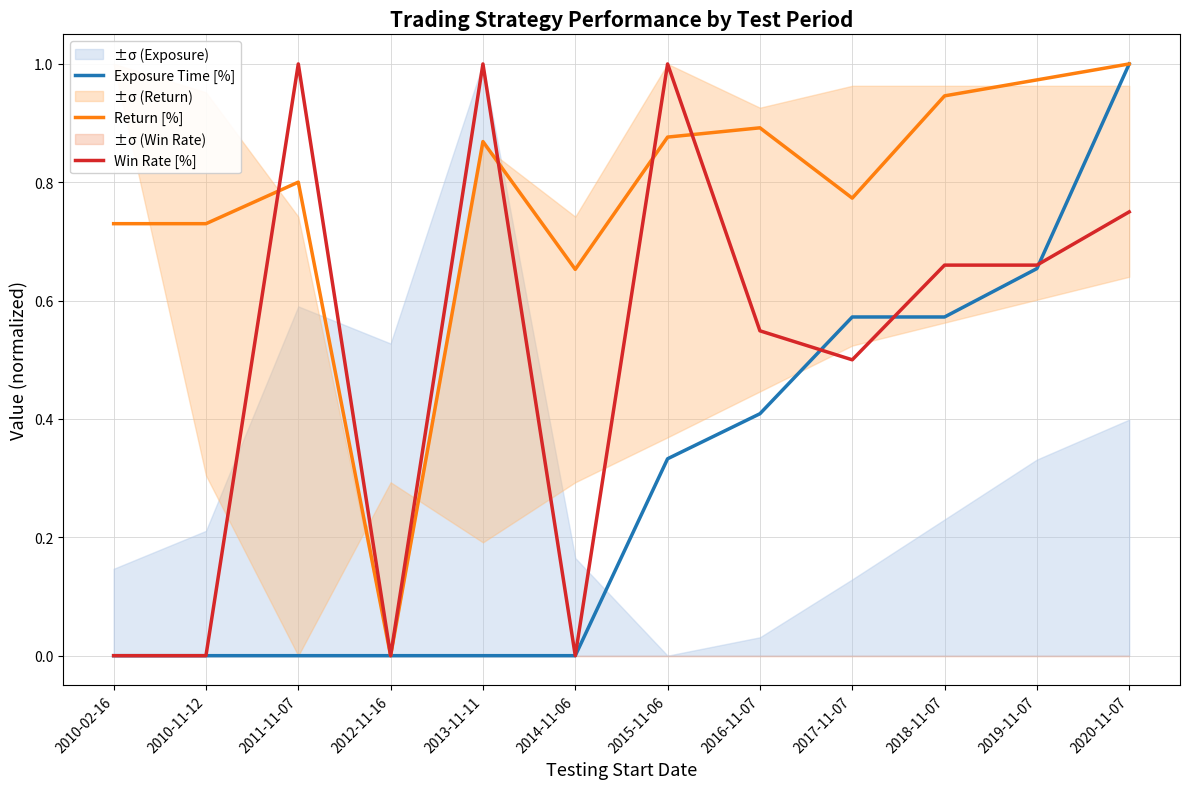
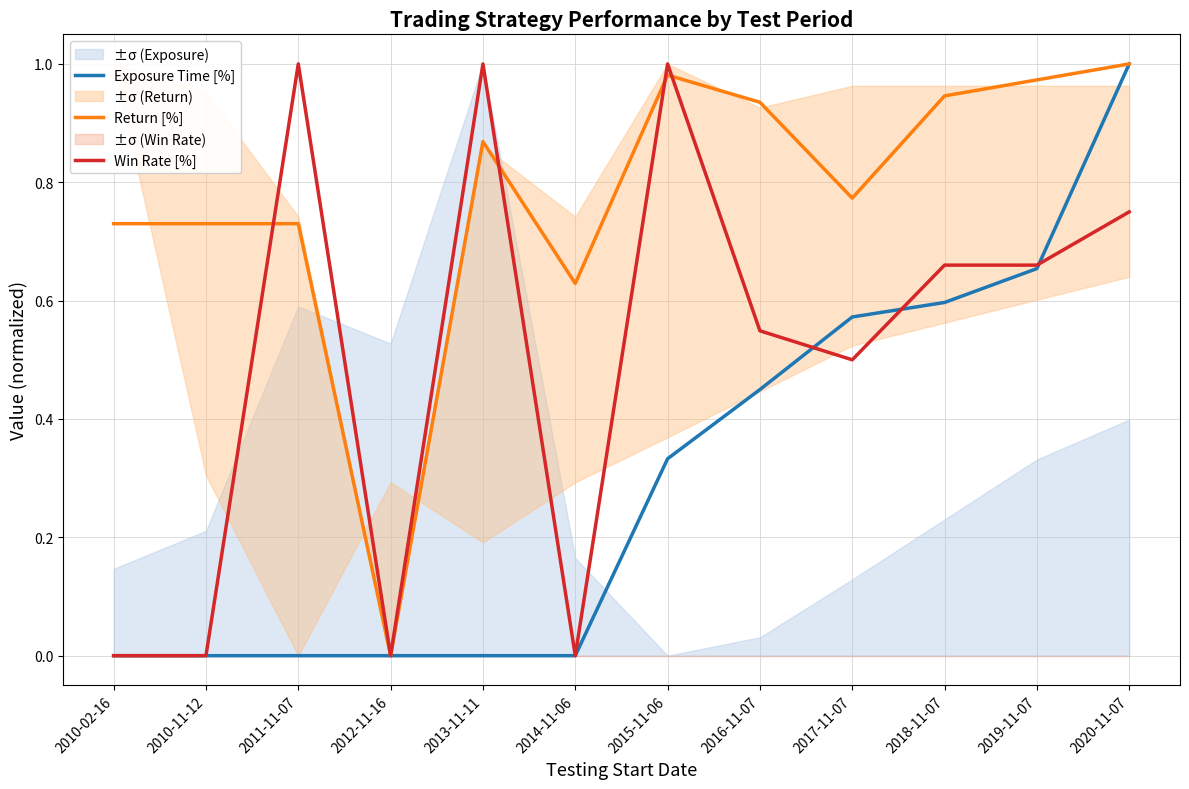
Return [%], 2011-11-07: 0.80 -> 0.73
Return [%], 2014-11-06: 0.65 -> 0.63
Return [%], 2015-11-06: 0.88 -> 0.98
Exposure Time [%], 2016-11-07: 0.41 -> 0.45
Return [%], 2016-11-07: 0.89 -> 0.94
Exposure Time [%], 2018-11-07: 0.57 -> 0.60
